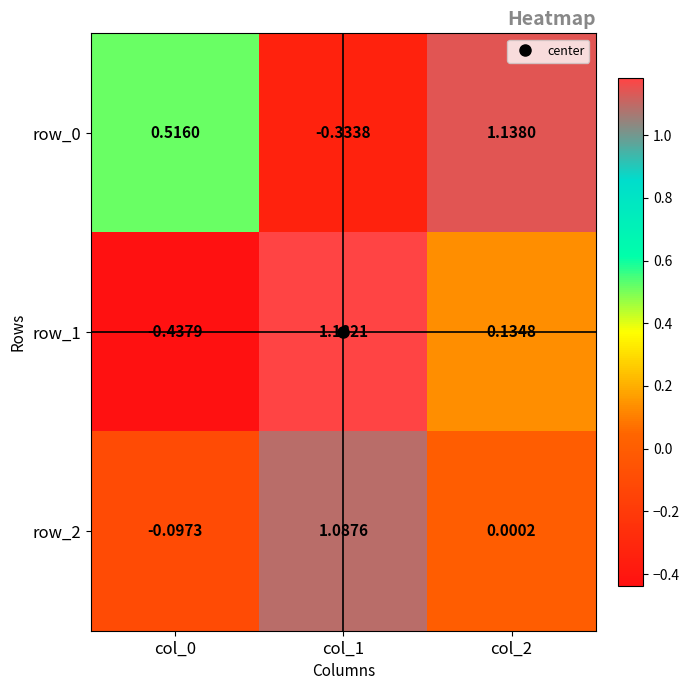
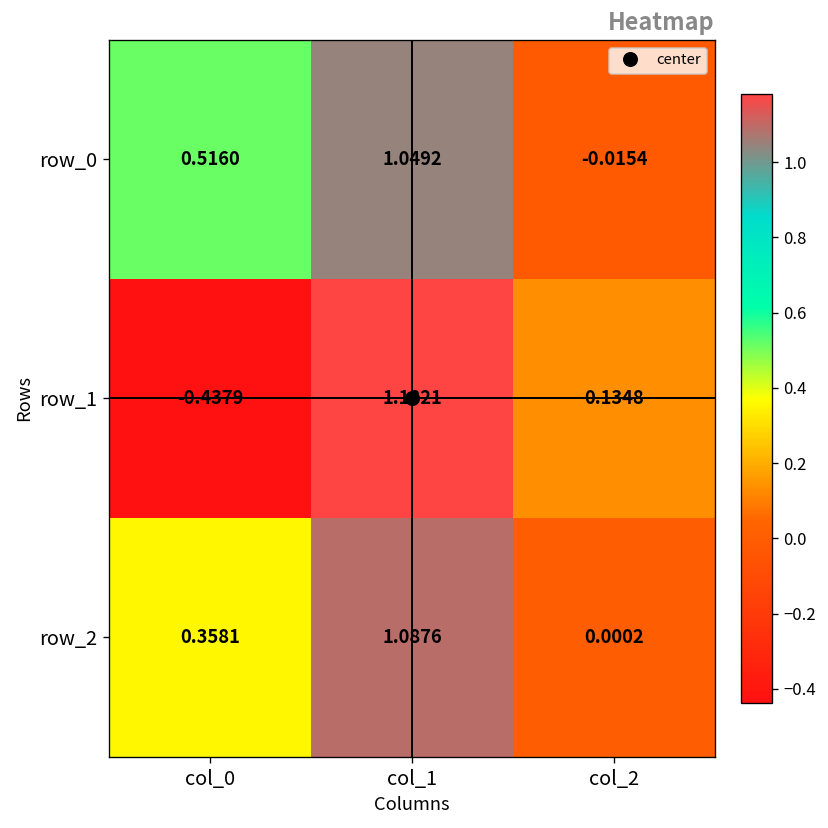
row_0, col_1: -0.3338 -> 1.0492
row_0, col_2: 1.1380 -> -0.0154
row_2, col_0: -0.0973 -> 0.3581
